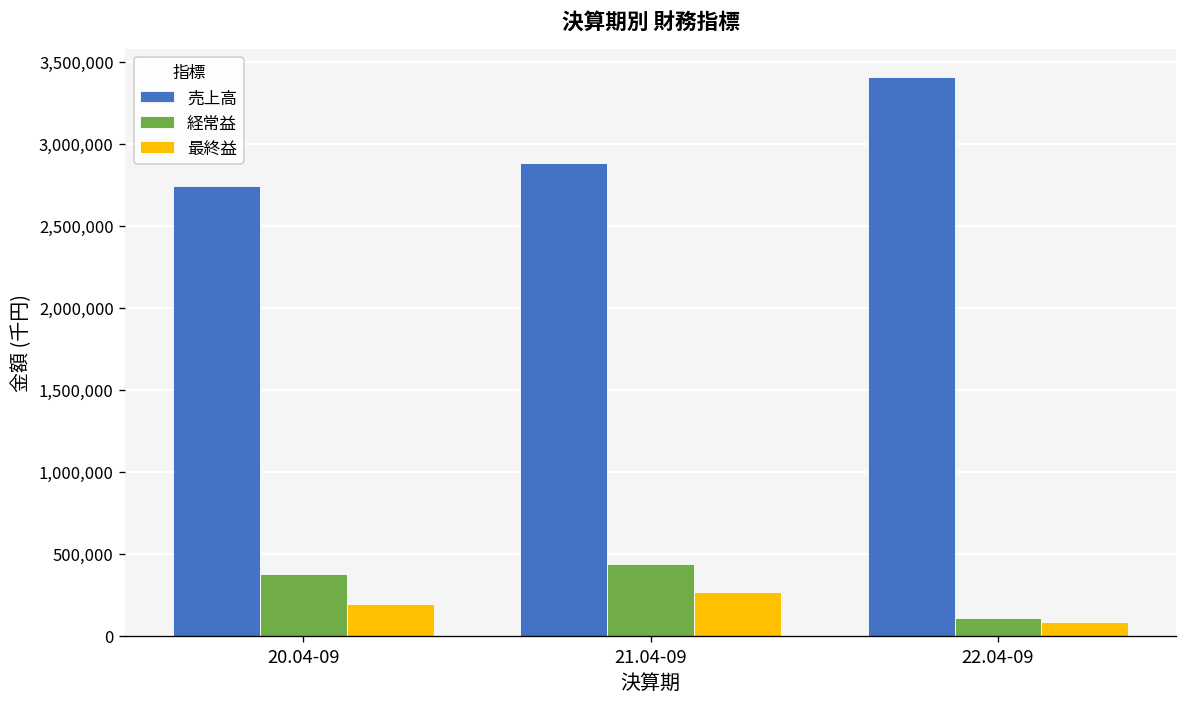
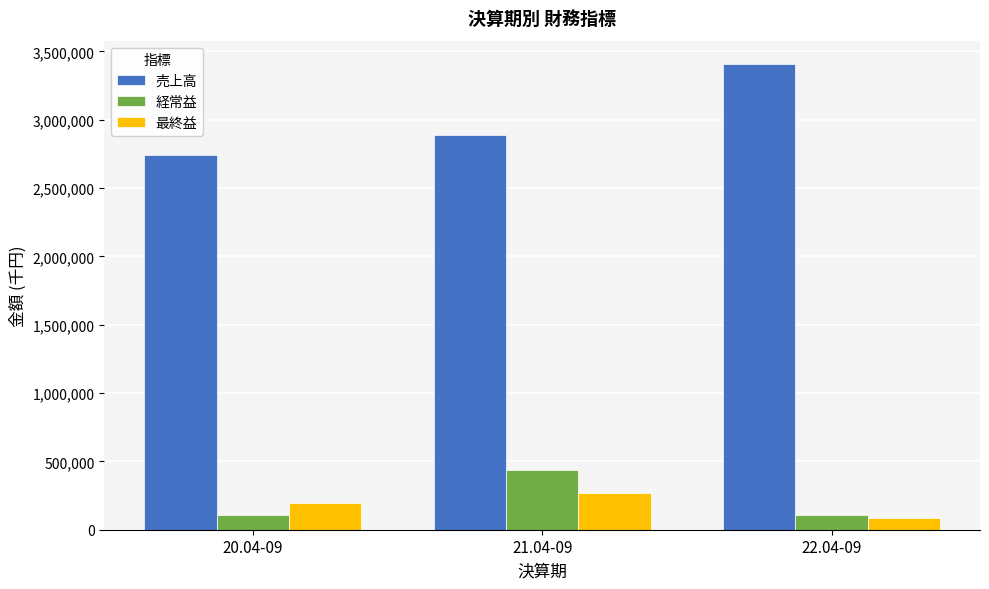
経常益, 20.04-09: 380,000 -> 110,000
